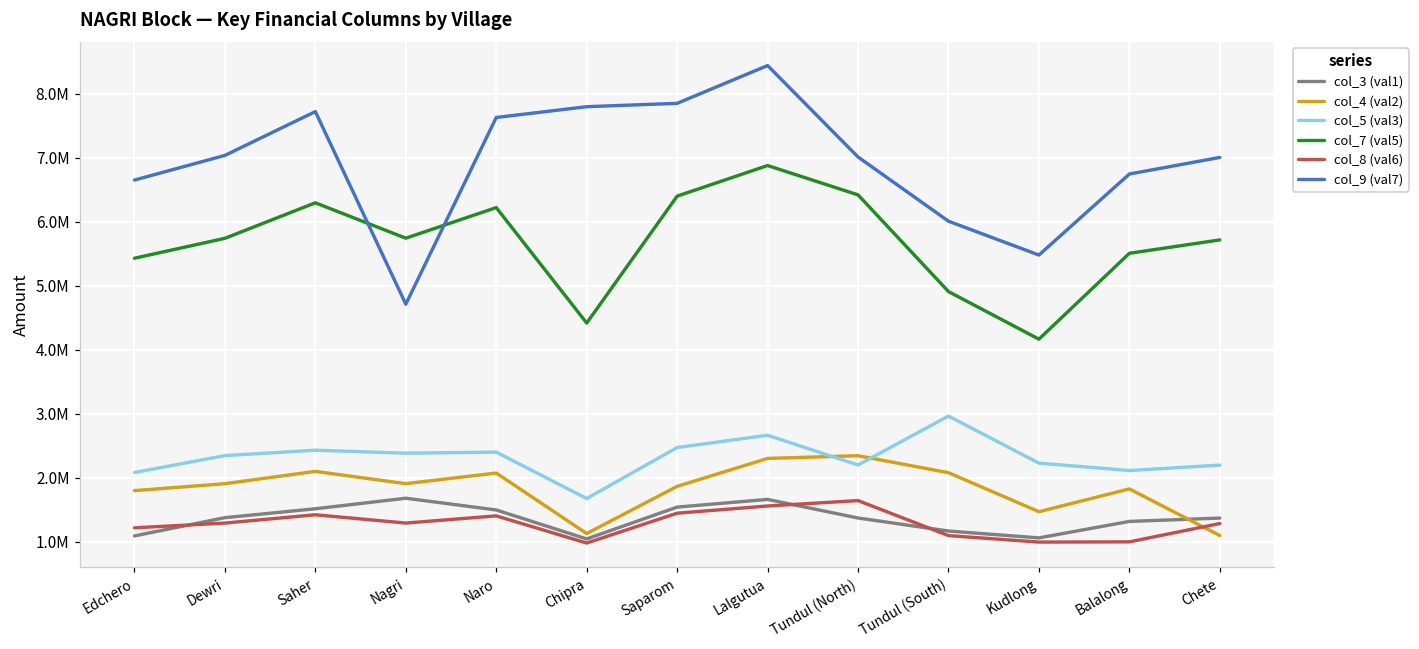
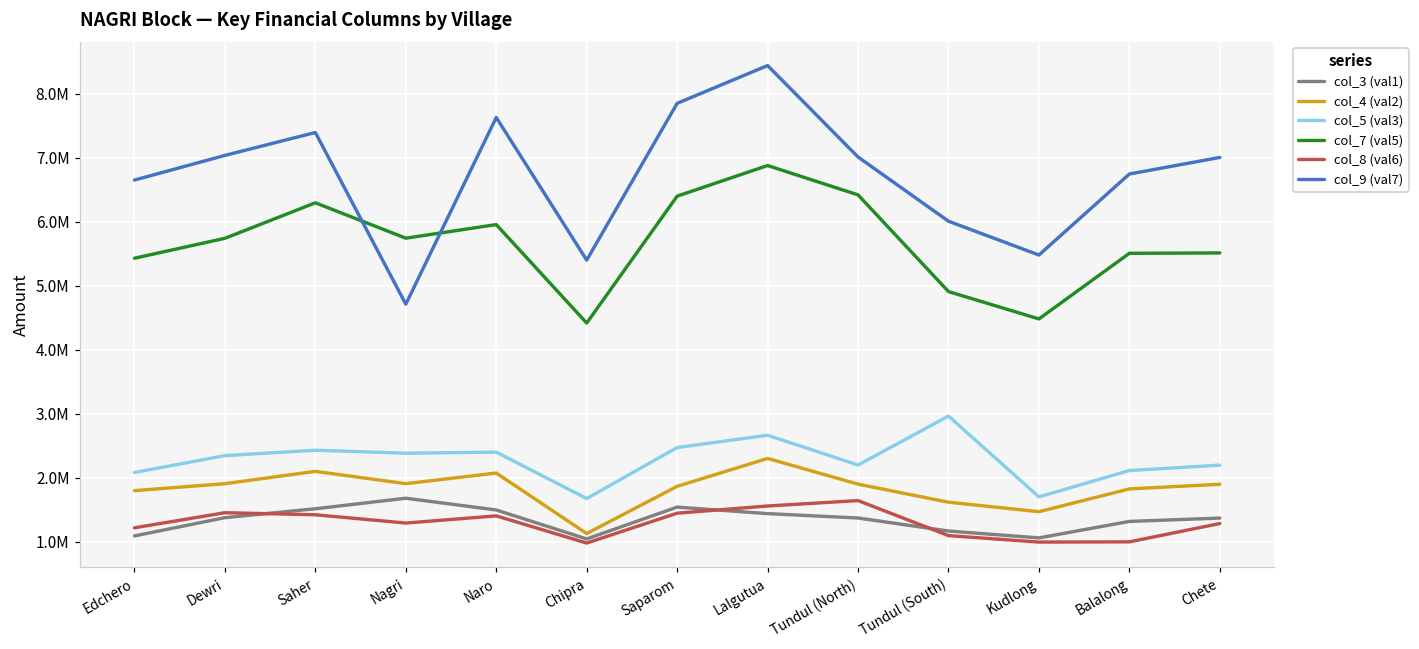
col_8 (val6), Dewri: 1300000 -> 1500000
col_9 (val7), Saher: 7700000 -> 7400000
col_7 (val5), Naro: 6200000 -> 6000000
col_9 (val7), Chipra: 7800000 -> 5400000
col_3 (val1), Lalgutua: 1700000 -> 1400000
col_4 (val2), Tundul (North): 2300000 -> 1900000
col_4 (val2), Tundul (South): 2100000 -> 1600000
col_5 (val3), Kudlong: 2200000 -> 1700000
col_7 (val5), Kudlong: 4200000 -> 4500000
col_4 (val2), Chete: 1100000 -> 1900000
col_7 (val5), Chete: 5700000 -> 5500000
